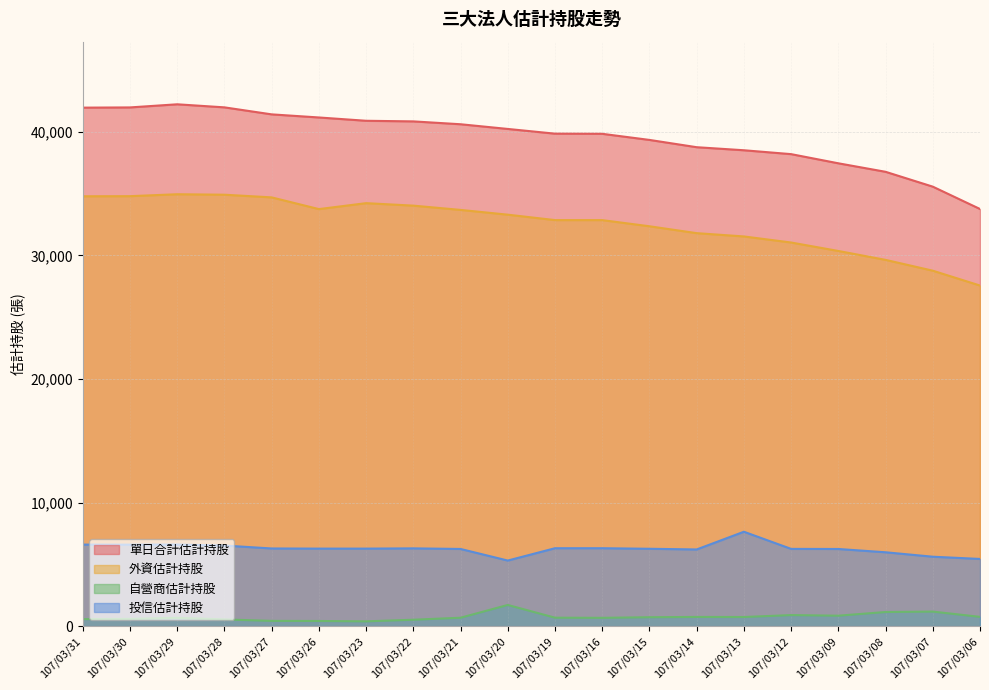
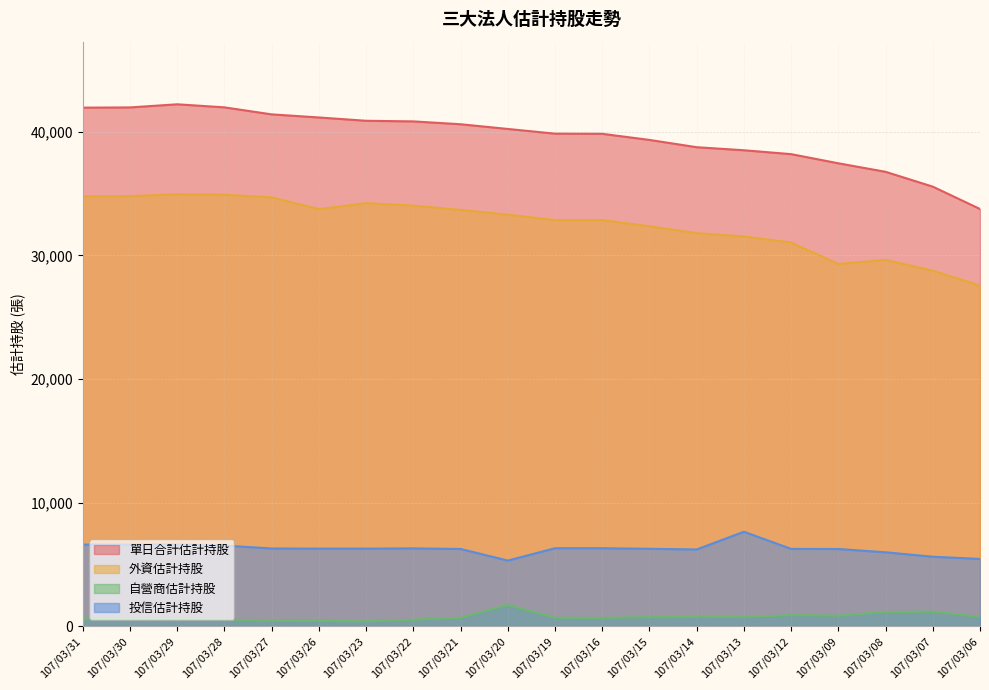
外資估計持股, 107/03/09: 30,400 -> 29,300
